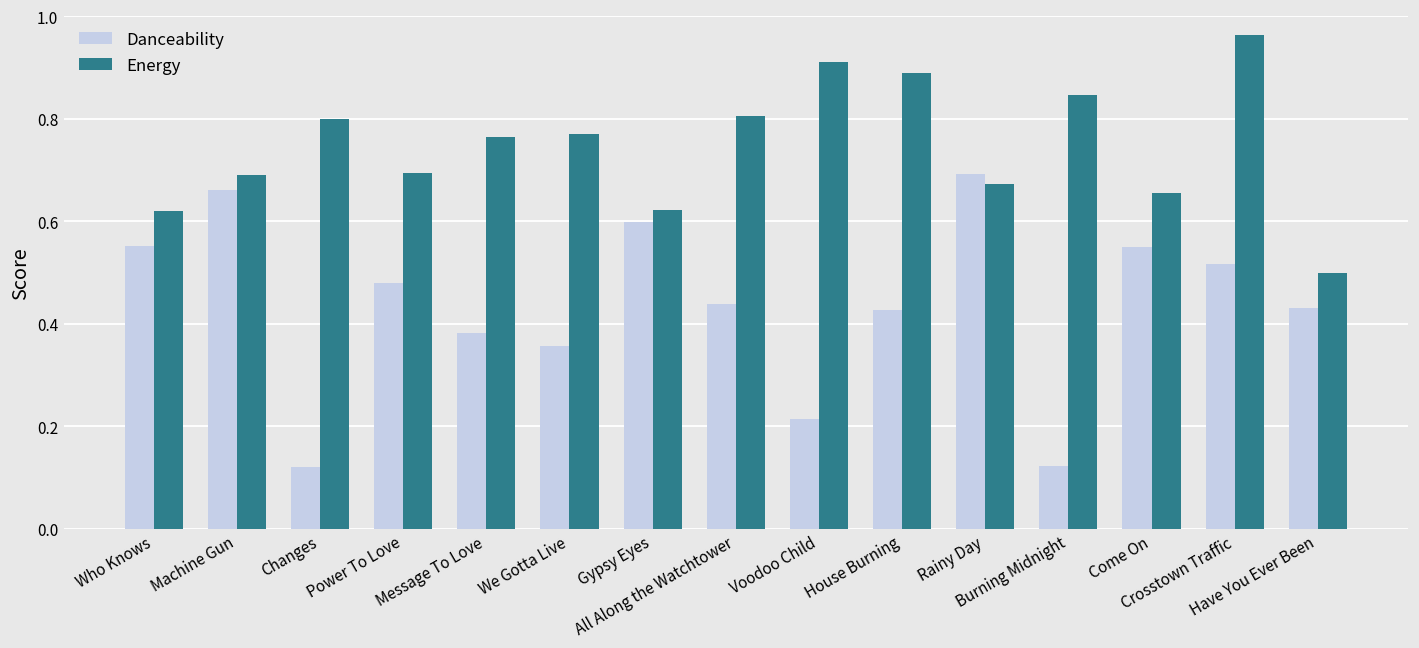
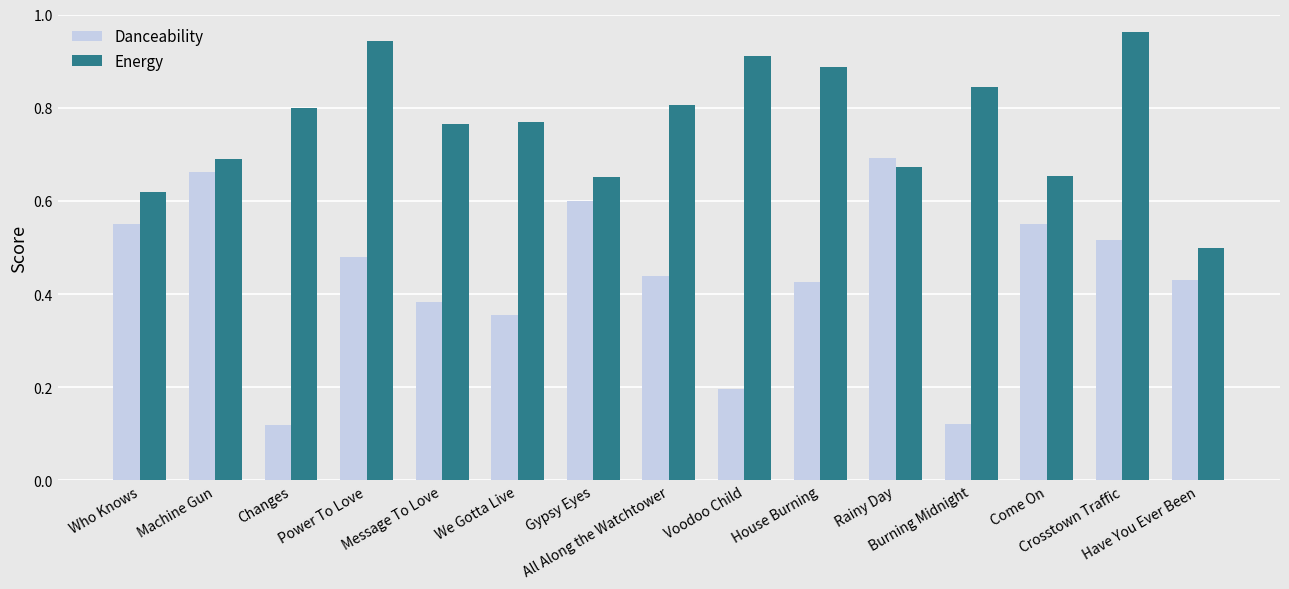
Energy, Power To Love: 0.69 -> 0.94
Energy, Gypsy Eyes: 0.62 -> 0.65
Danceability, Voodoo Child: 0.21 -> 0.20
